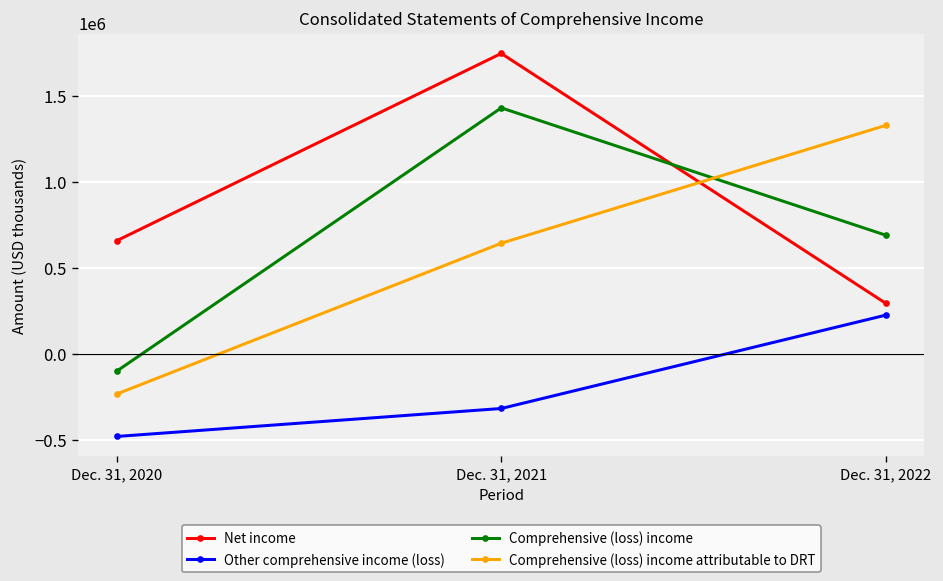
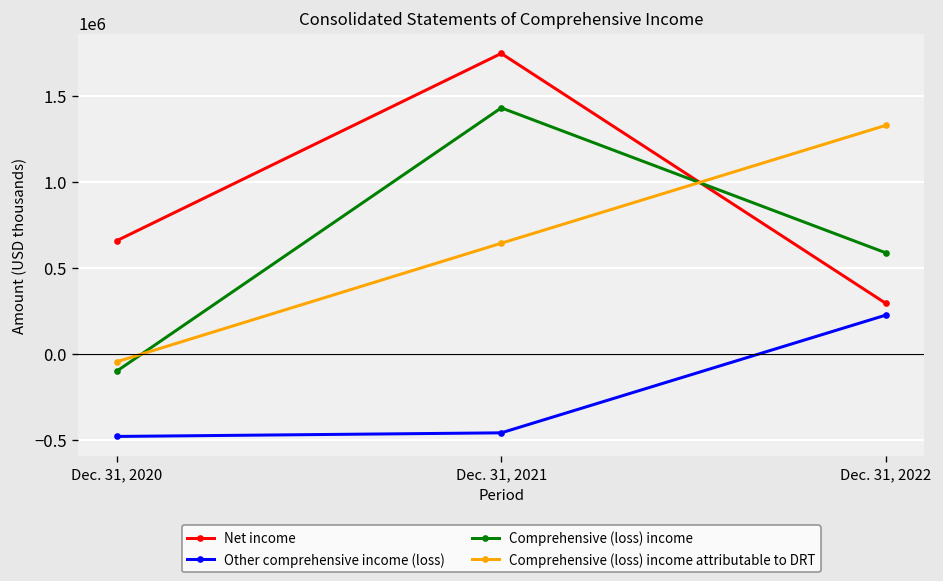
Comprehensive (loss) income attributable to DRT, Dec. 31, 2020: -230000 -> -40000
Other comprehensive income (loss), Dec. 31, 2021: -320000 -> -460000
Comprehensive (loss) income, Dec. 31, 2022: 690000 -> 590000
